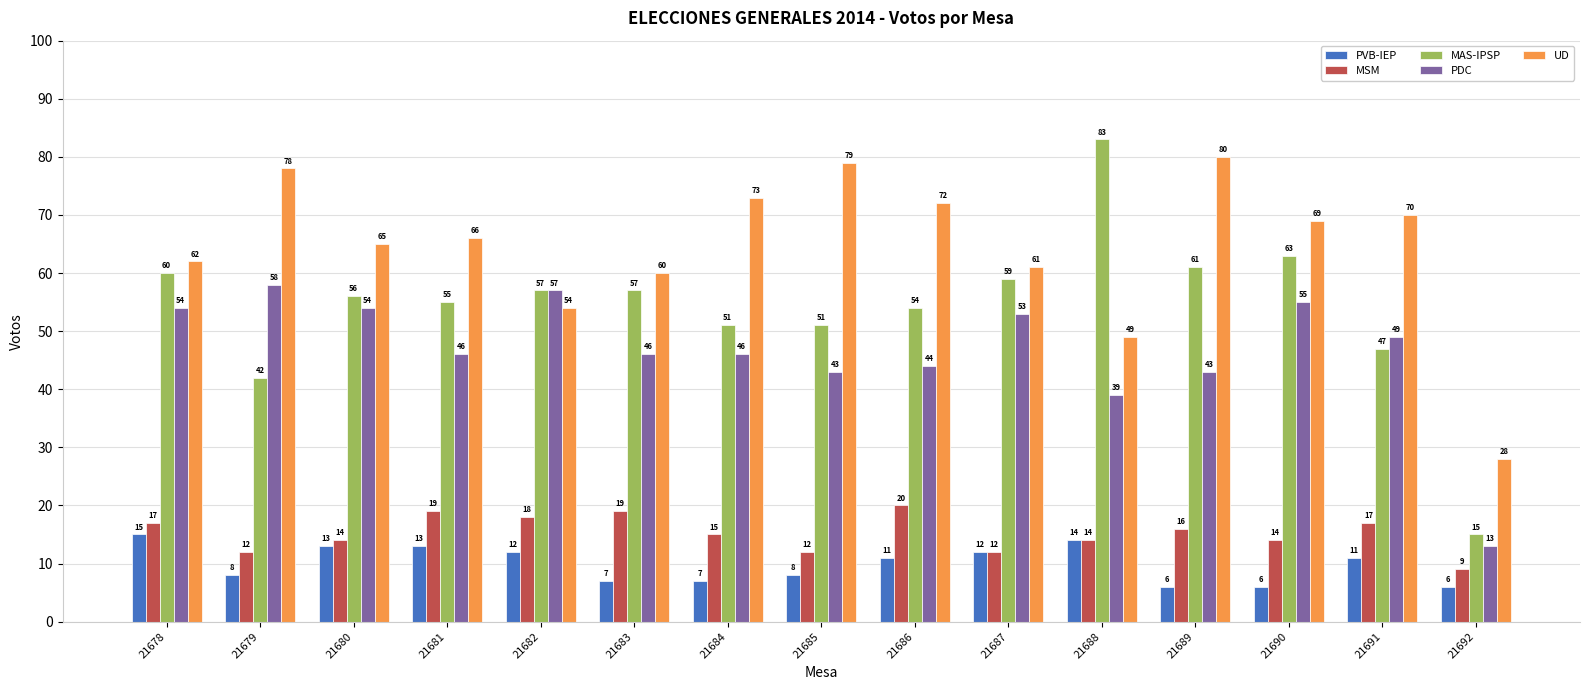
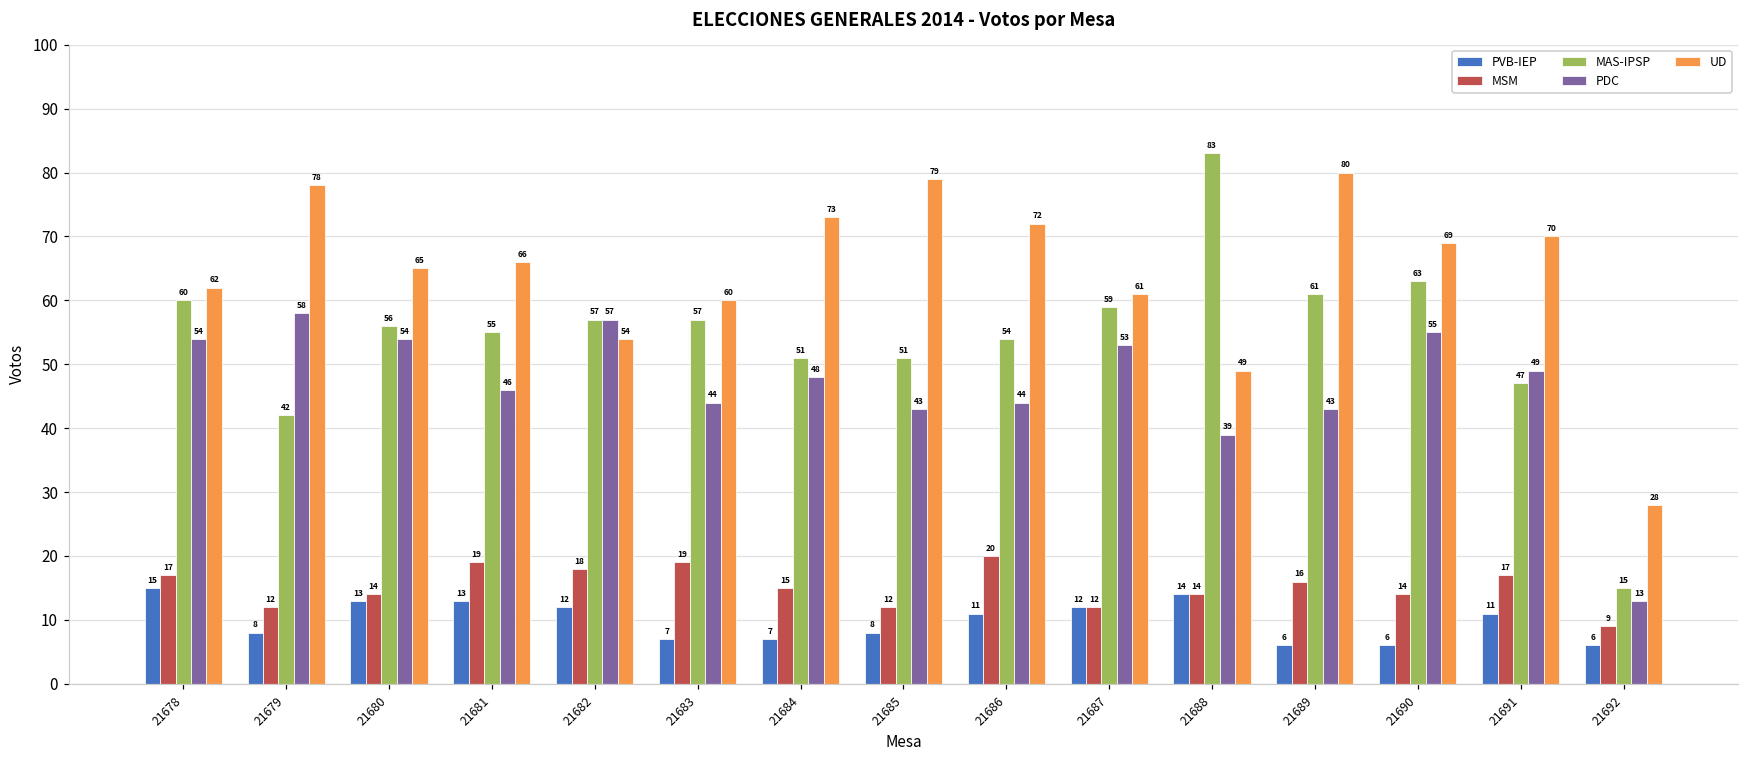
PDC, 21683: 46 -> 44
PDC, 21684: 46 -> 48
